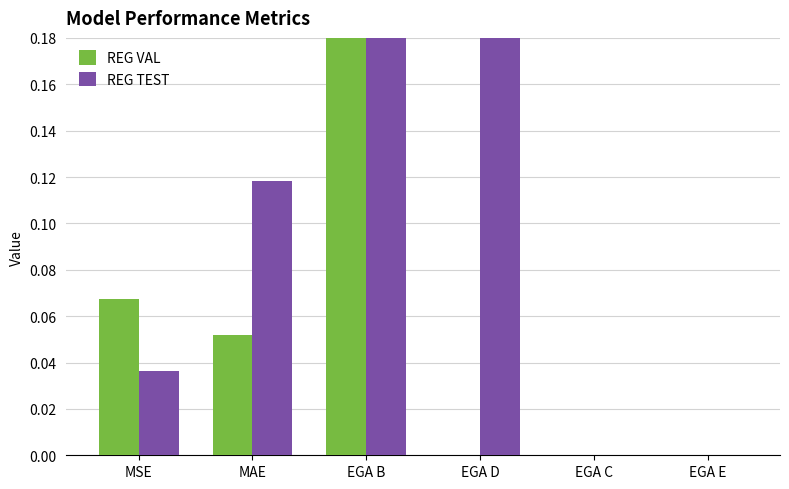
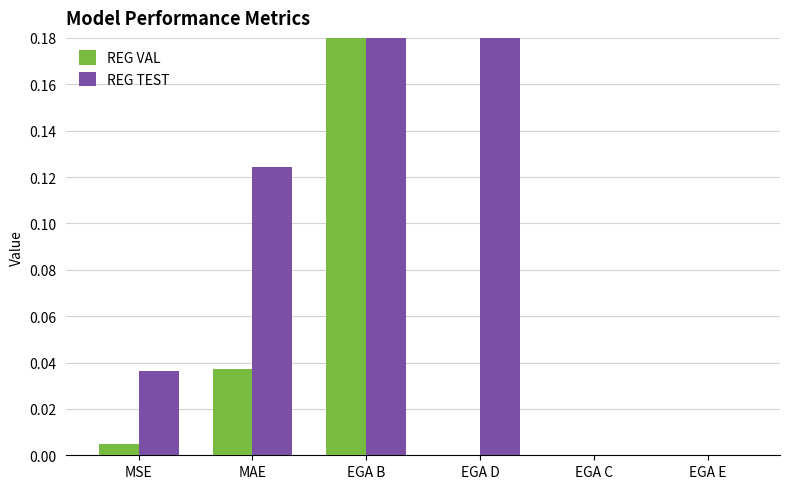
REG VAL, MSE: 0.068 -> 0.005
REG VAL, MAE: 0.052 -> 0.037
REG TEST, MAE: 0.118 -> 0.124
